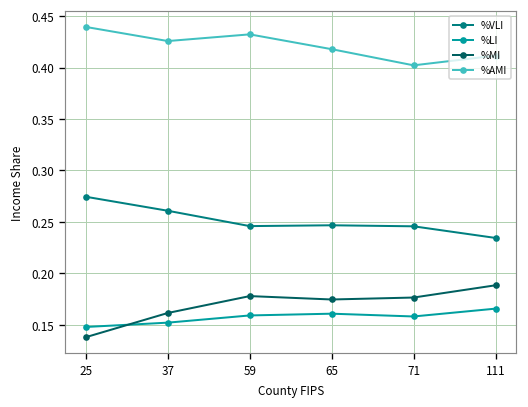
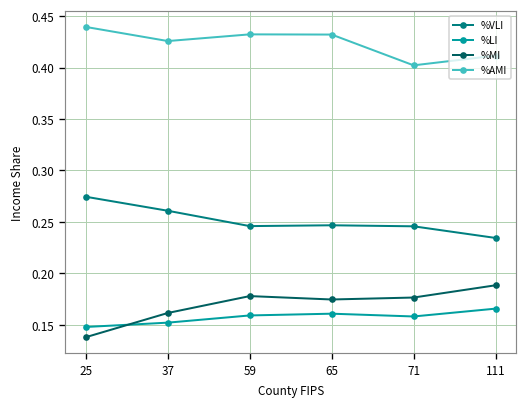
%AMI, 65: 0.42 -> 0.43
